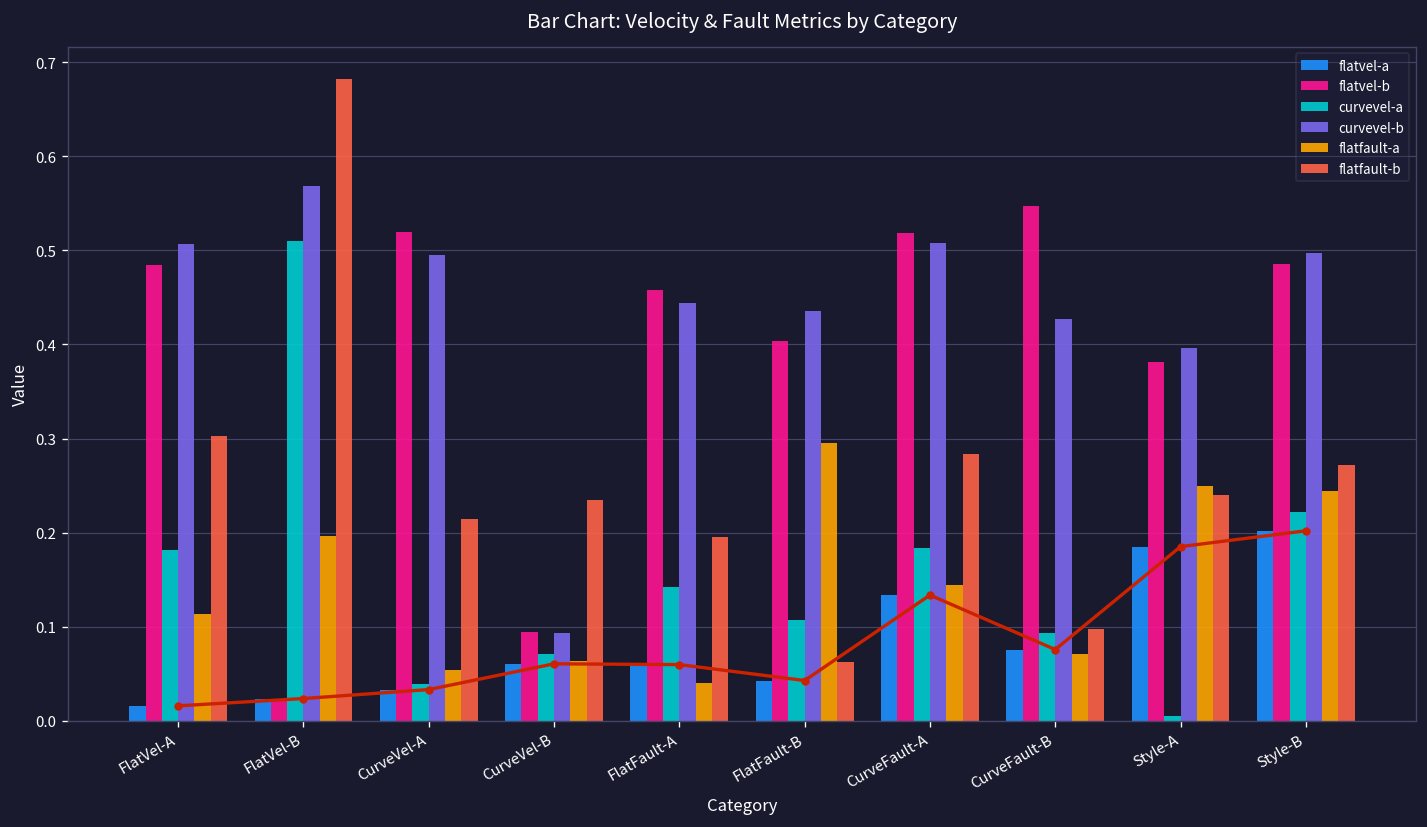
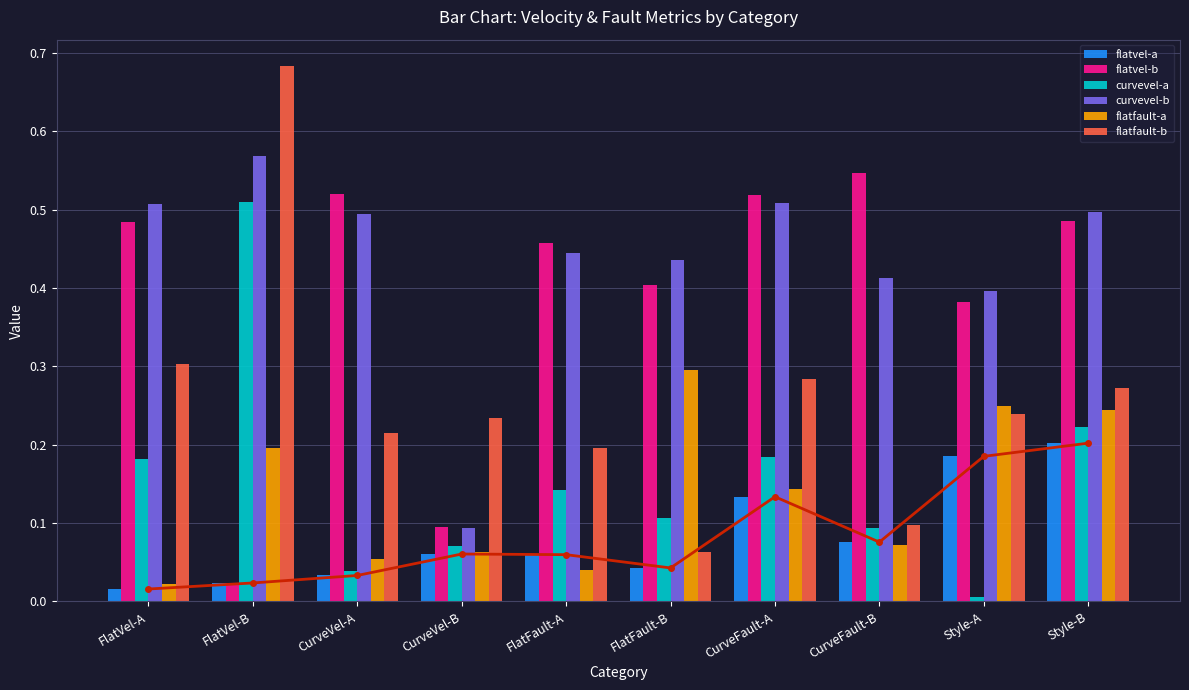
flatfault-a, FlatVel-A: 0.11 -> 0.02
curvevel-b, CurveFault-B: 0.43 -> 0.41
